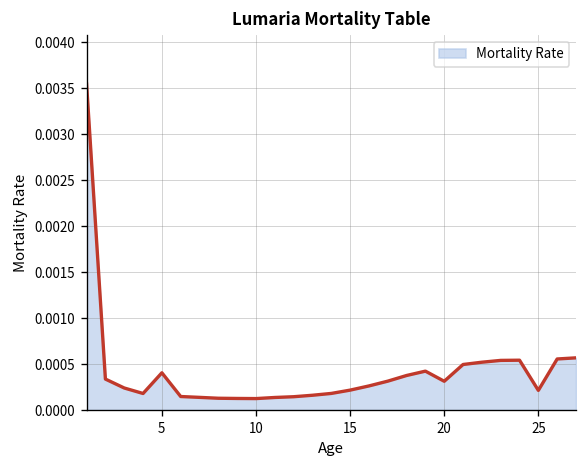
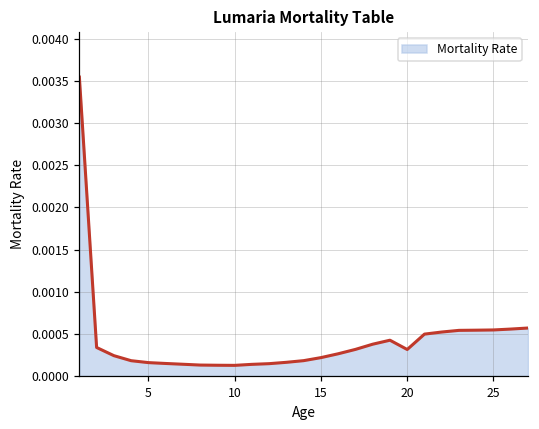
5: 0.0004 -> 0.0002
25: 0.0002 -> 0.0005
